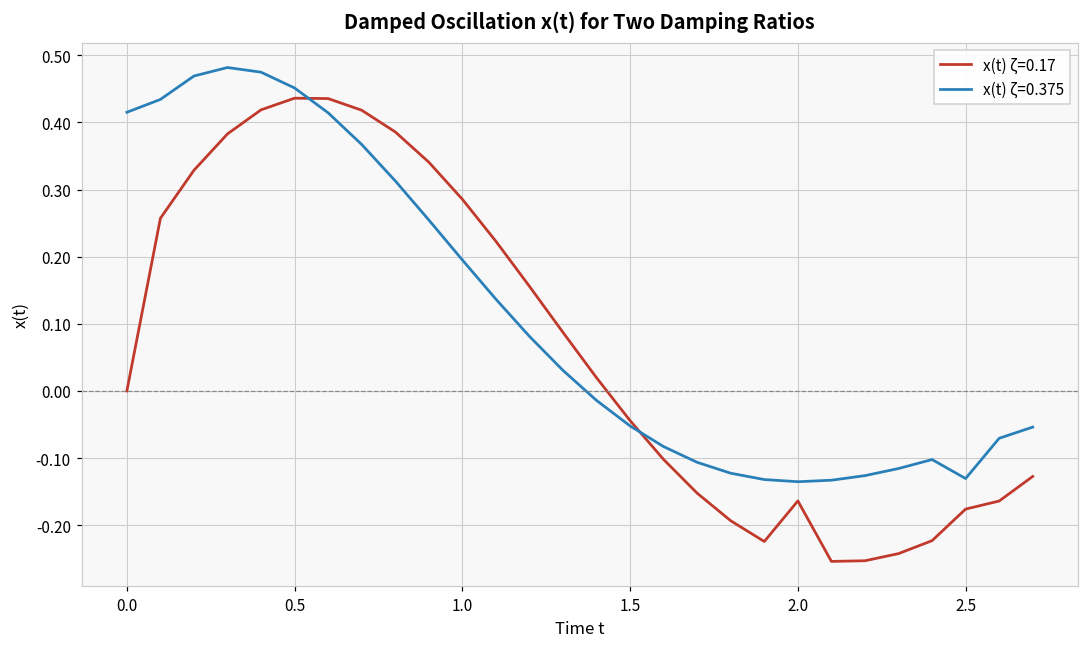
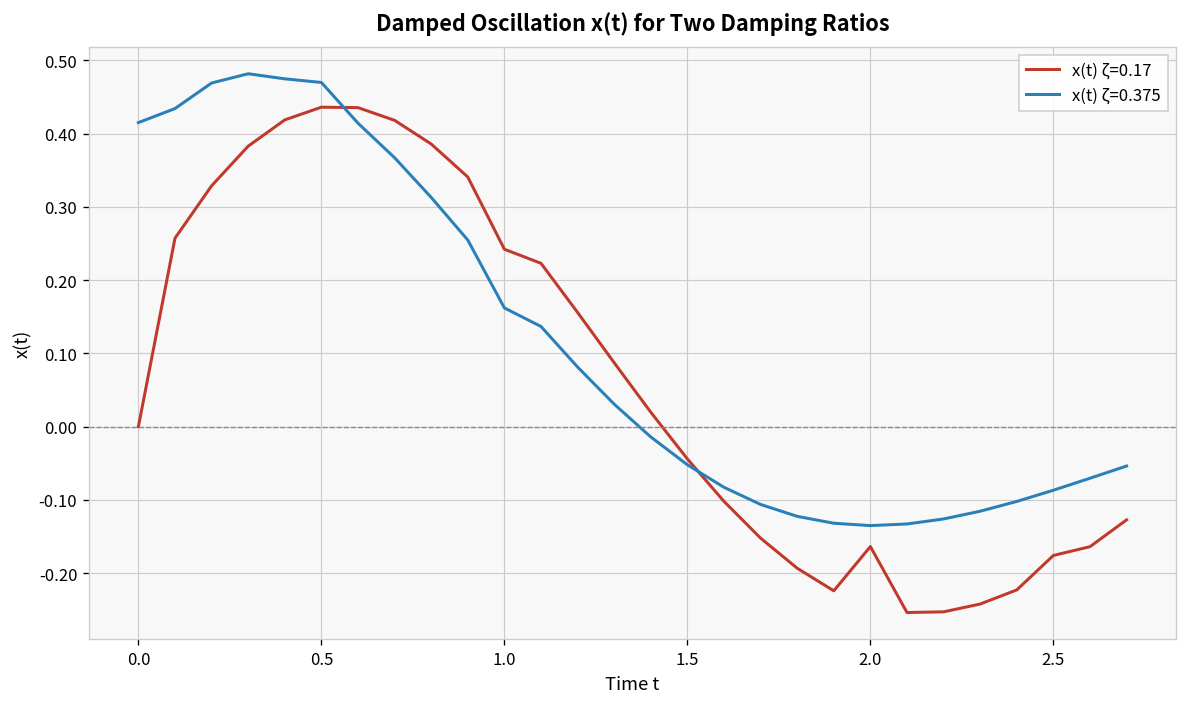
x(t) ζ=0.375, 0.5: 0.45 -> 0.47
x(t) ζ=0.17, 1.0: 0.29 -> 0.24
x(t) ζ=0.375, 1.0: 0.20 -> 0.16
x(t) ζ=0.375, 2.5: -0.13 -> -0.09
